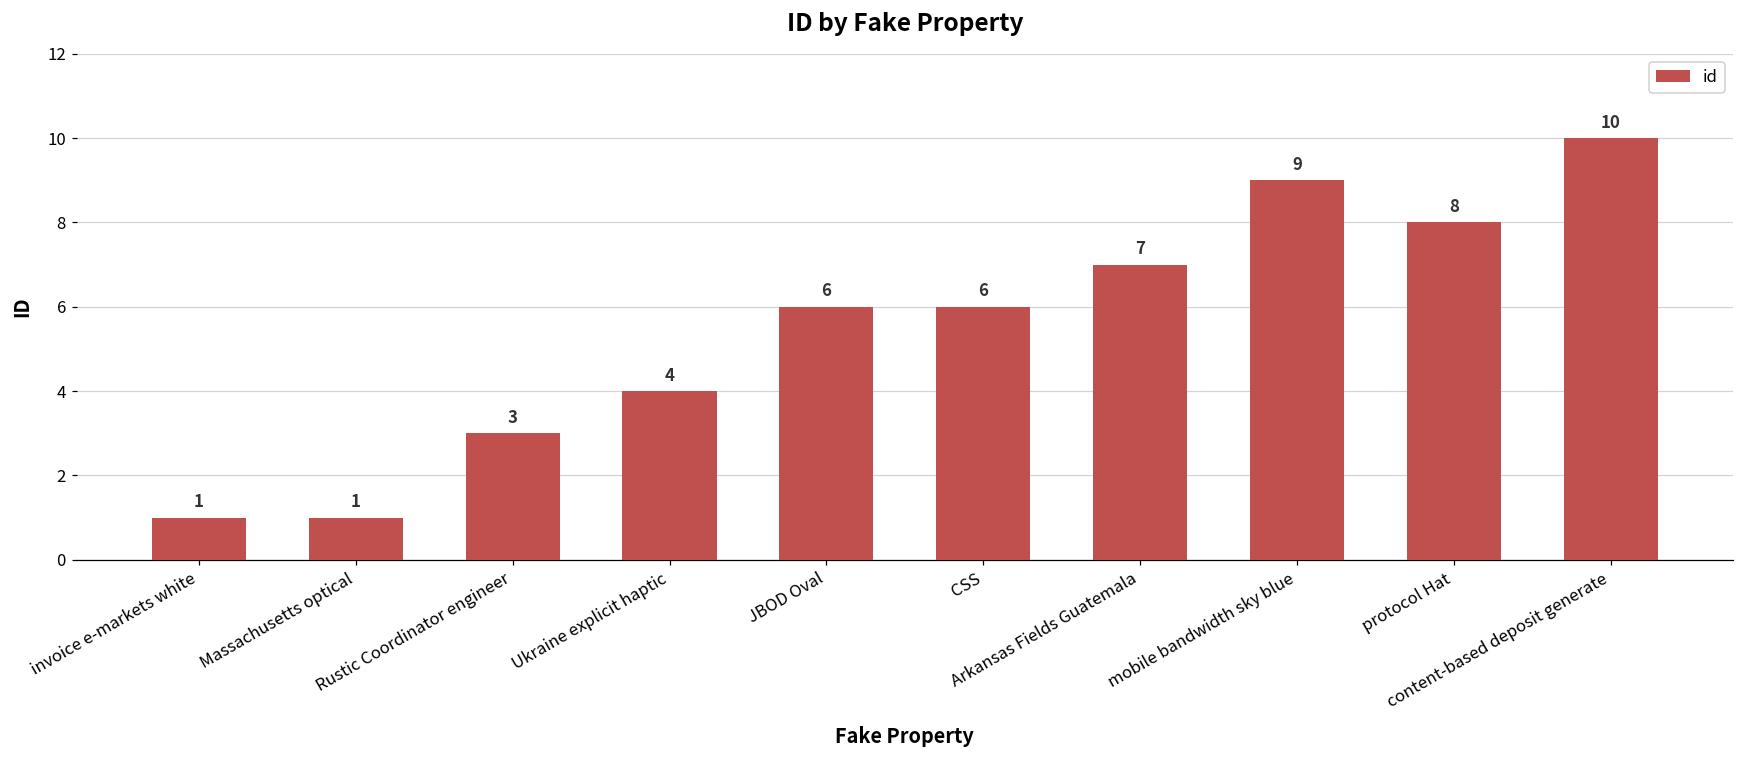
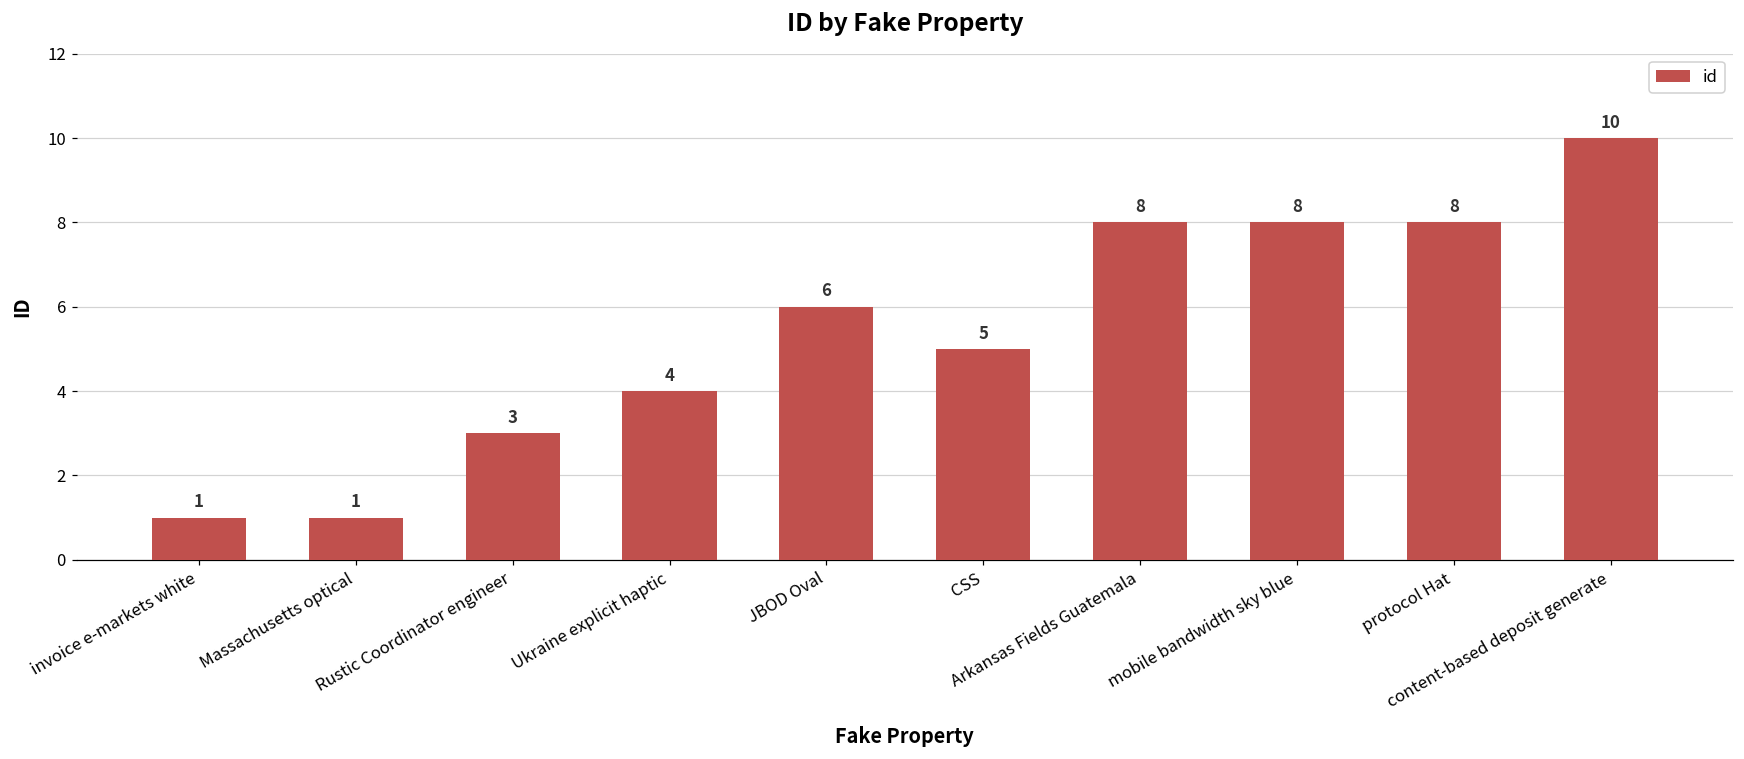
CSS: 6 -> 5
Arkansas Fields Guatemala: 7 -> 8
mobile bandwidth sky blue: 9 -> 8
